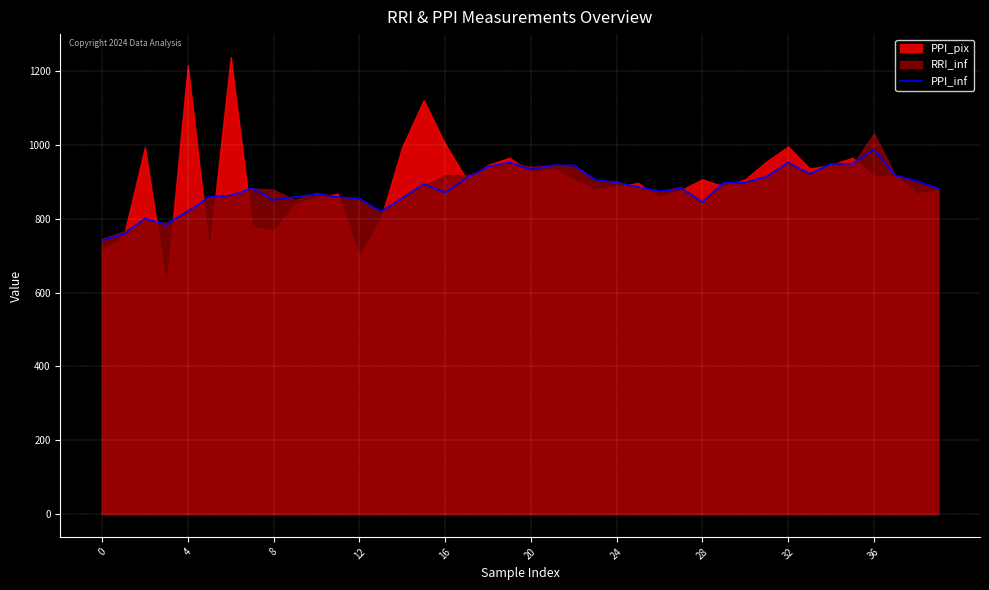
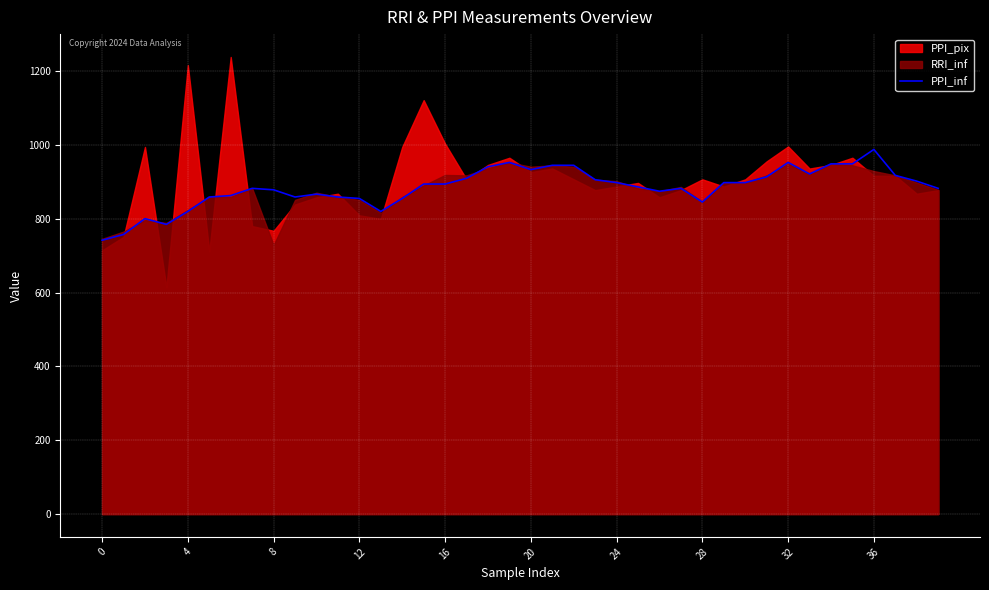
PPI_inf, 8: 850 -> 880
RRI_inf, 8: 880 -> 730
PPI_pix, 12: 700 -> 810
PPI_inf, 16: 870 -> 890
RRI_inf, 36: 1030 -> 930
